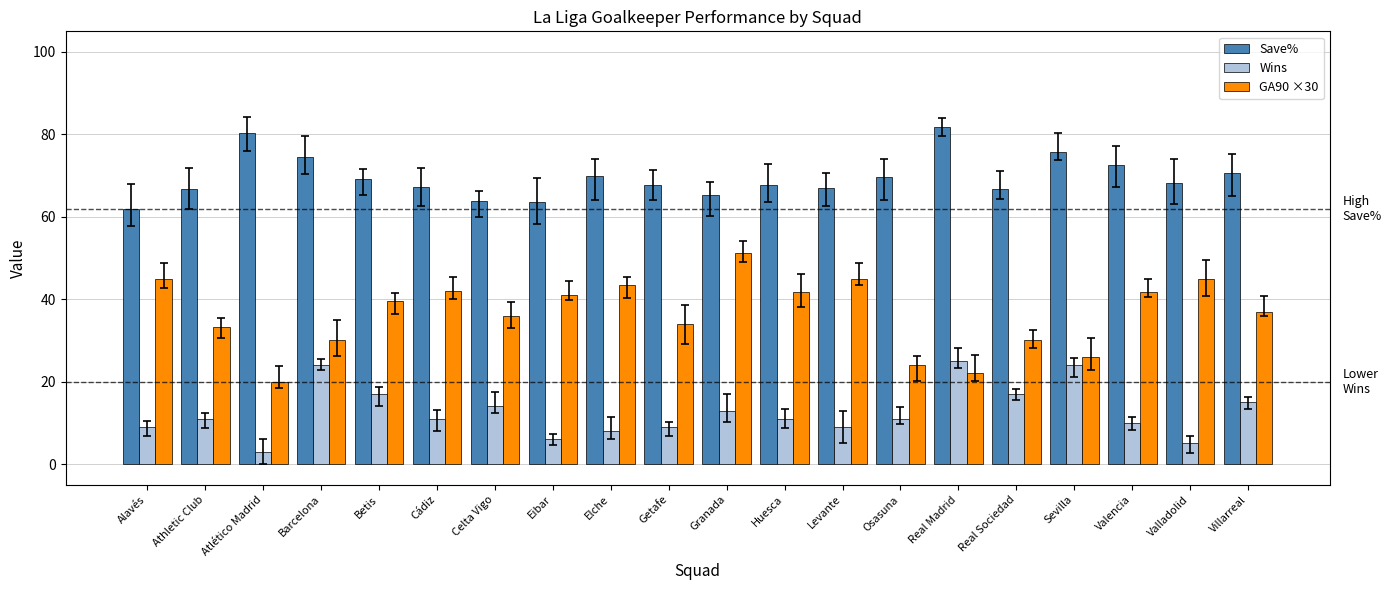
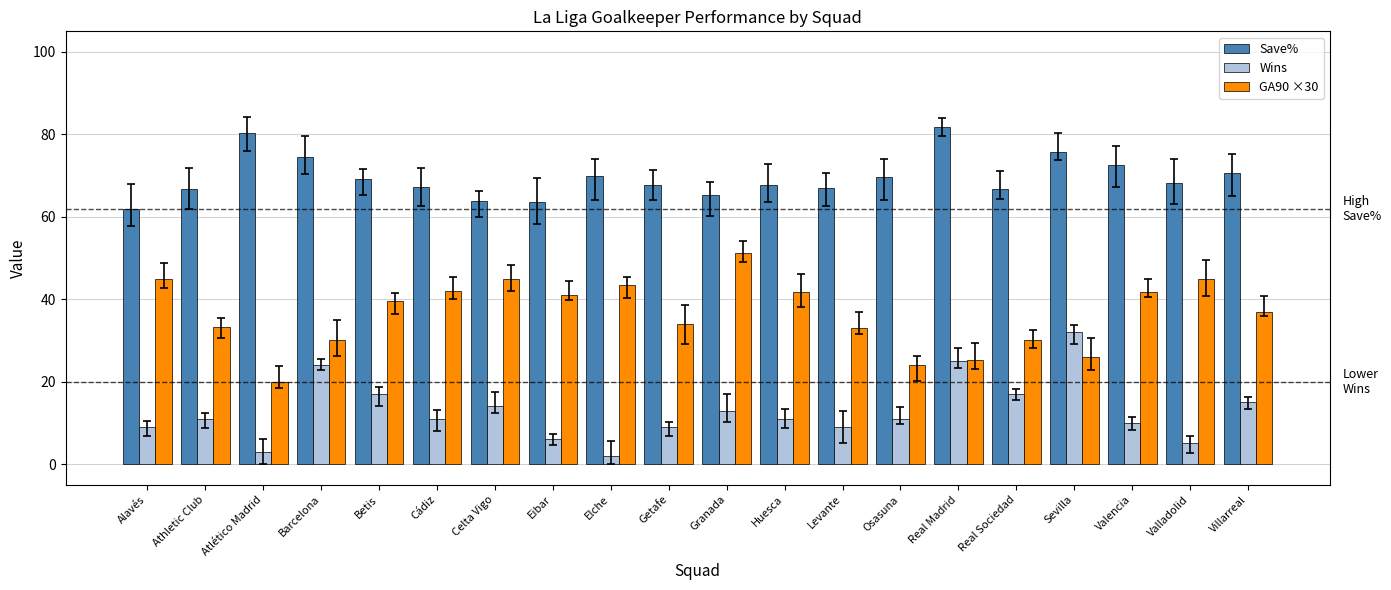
GA90 ×30, Celta Vigo: 36 -> 45
Wins, Elche: 8 -> 2
GA90 ×30, Levante: 45 -> 33
GA90 ×30, Real Madrid: 22 -> 25
Wins, Sevilla: 24 -> 32
